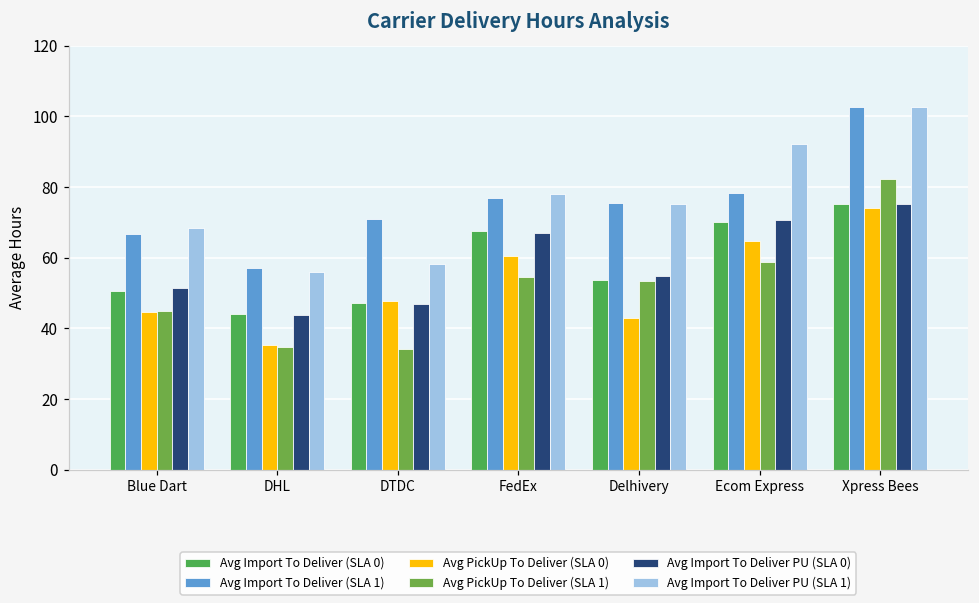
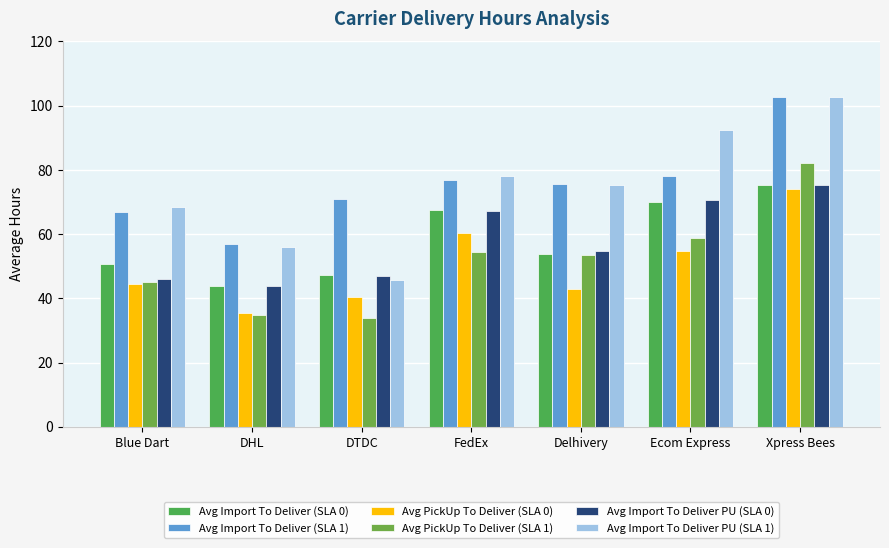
Avg Import To Deliver PU (SLA 0), Blue Dart: 51 -> 46
Avg PickUp To Deliver (SLA 0), DTDC: 48 -> 40
Avg Import To Deliver PU (SLA 1), DTDC: 58 -> 46
Avg PickUp To Deliver (SLA 0), Ecom Express: 65 -> 55
